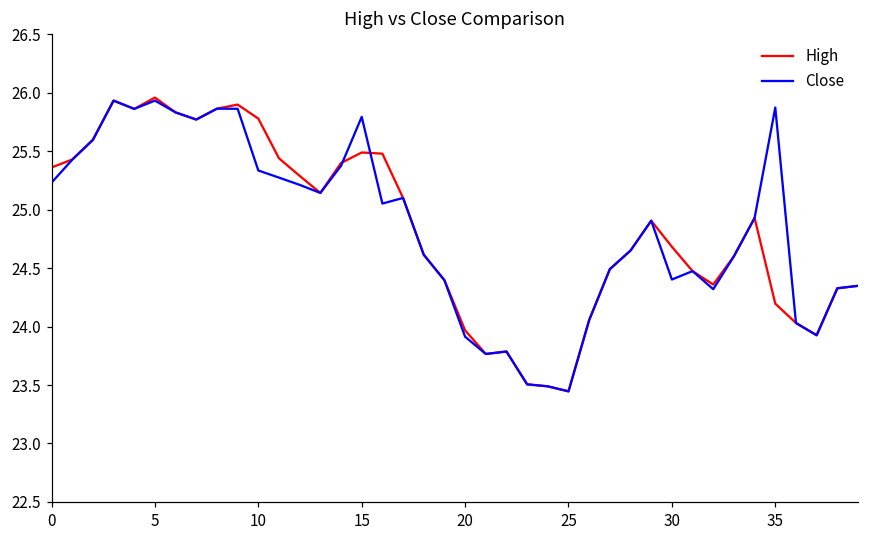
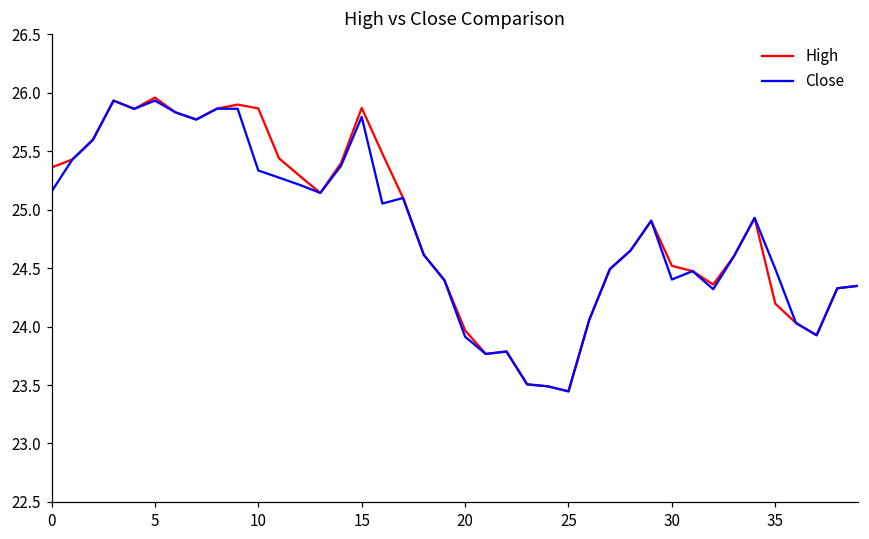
Close, 0: 25.23 -> 25.16
High, 10: 25.78 -> 25.87
High, 15: 25.49 -> 25.87
High, 30: 24.68 -> 24.52
Close, 35: 25.87 -> 24.49
